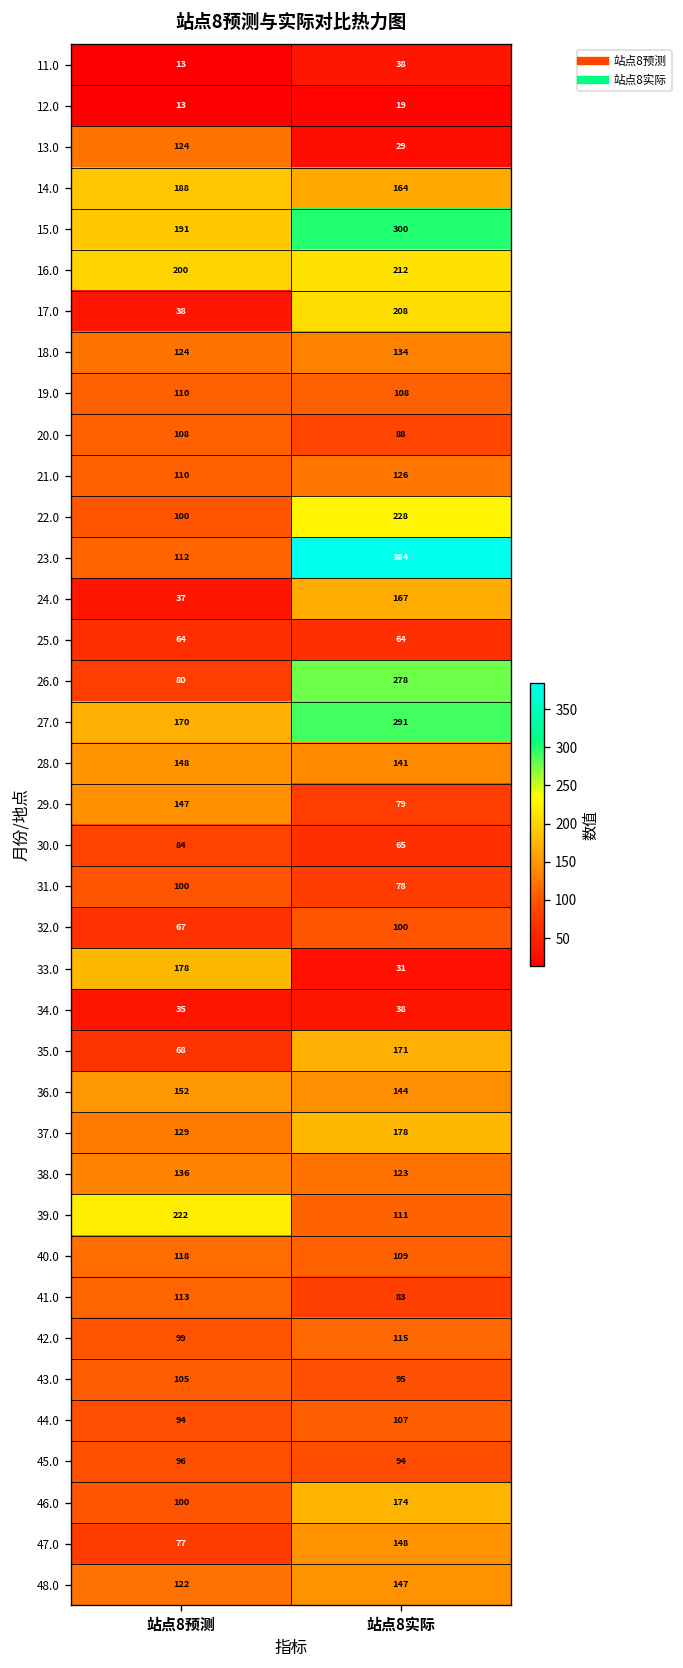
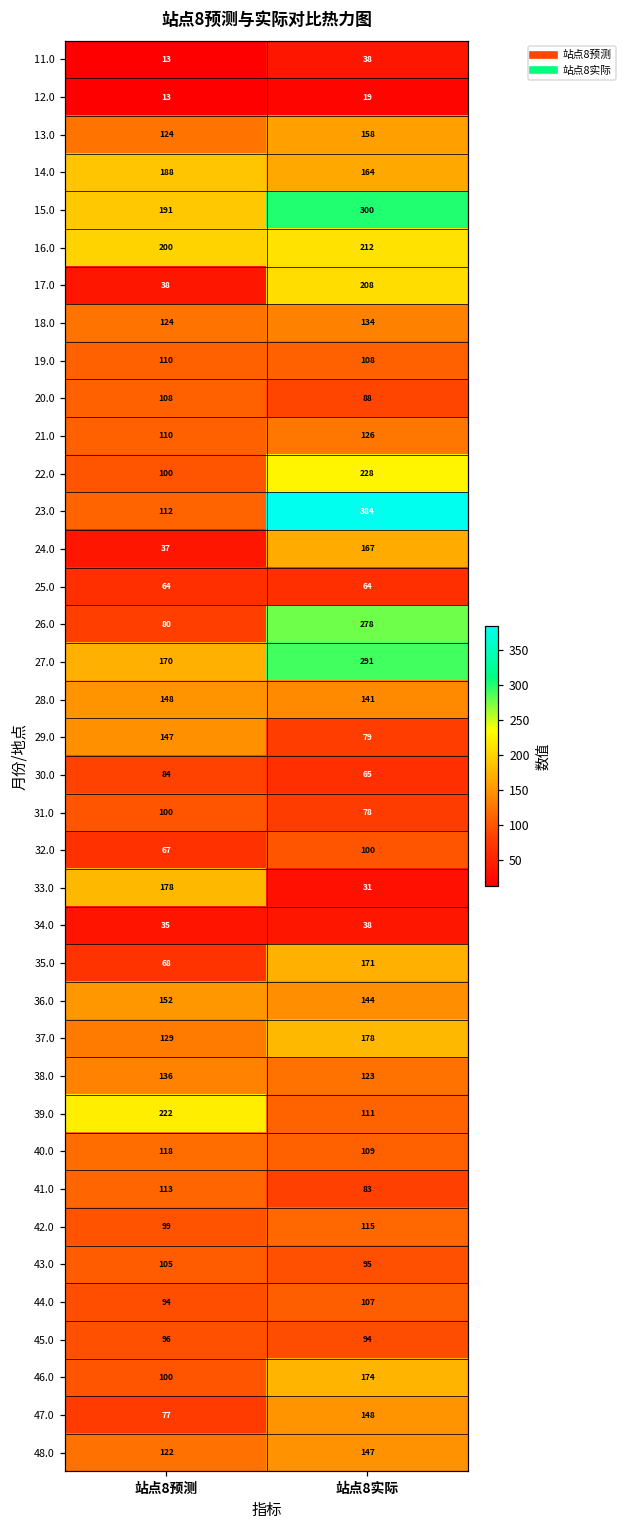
13.0, 站点8实际: 29 -> 158
